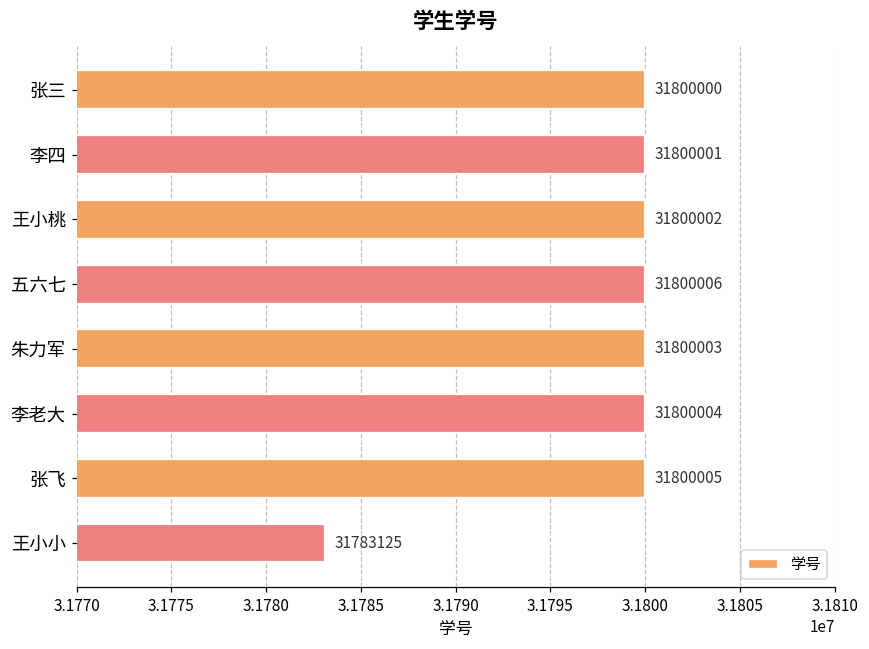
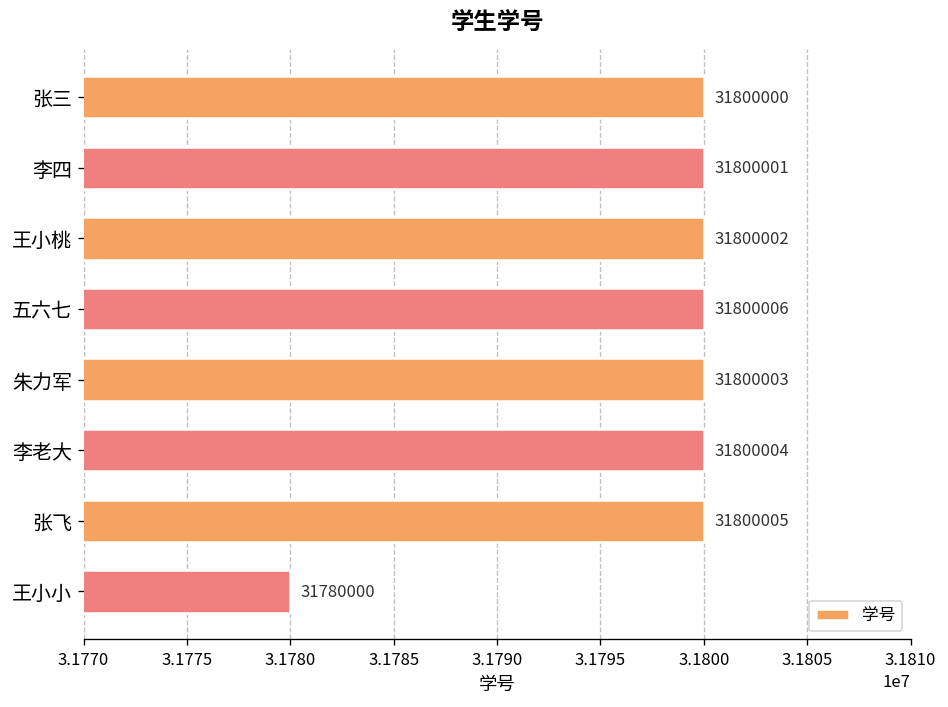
王小小: 31783125 -> 31780000
